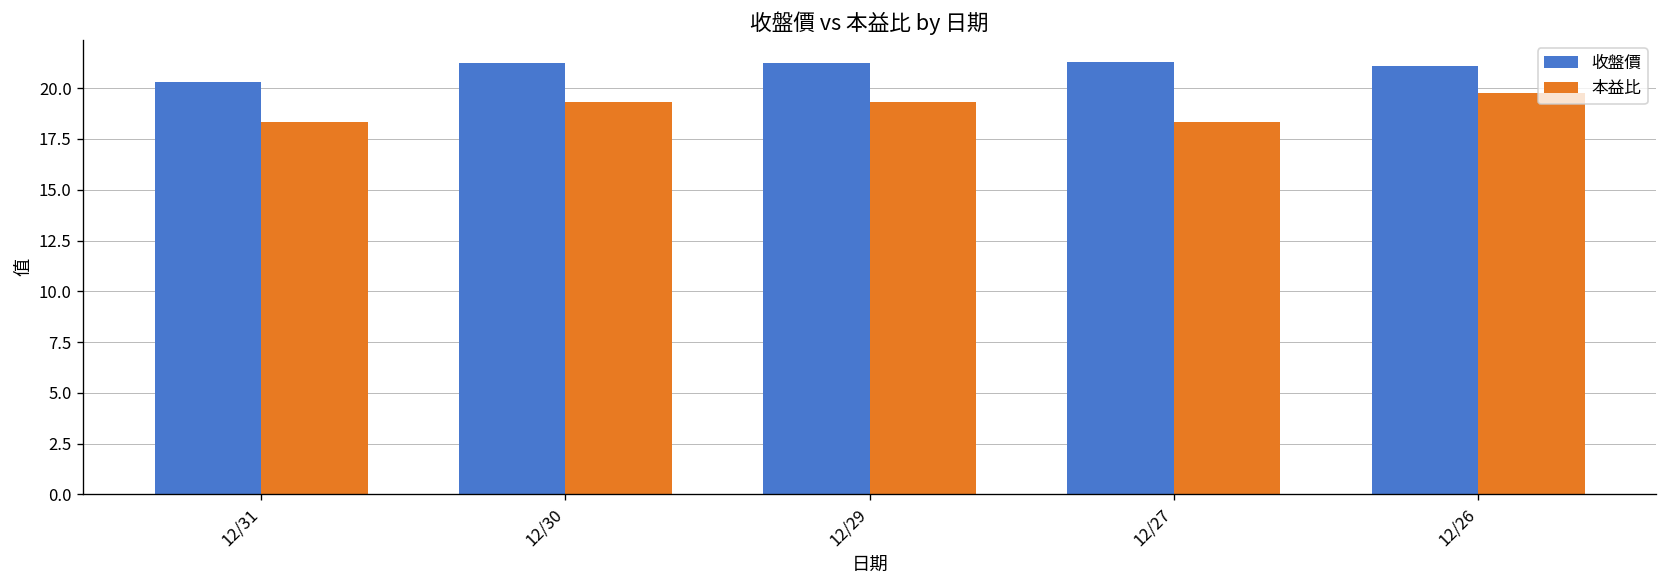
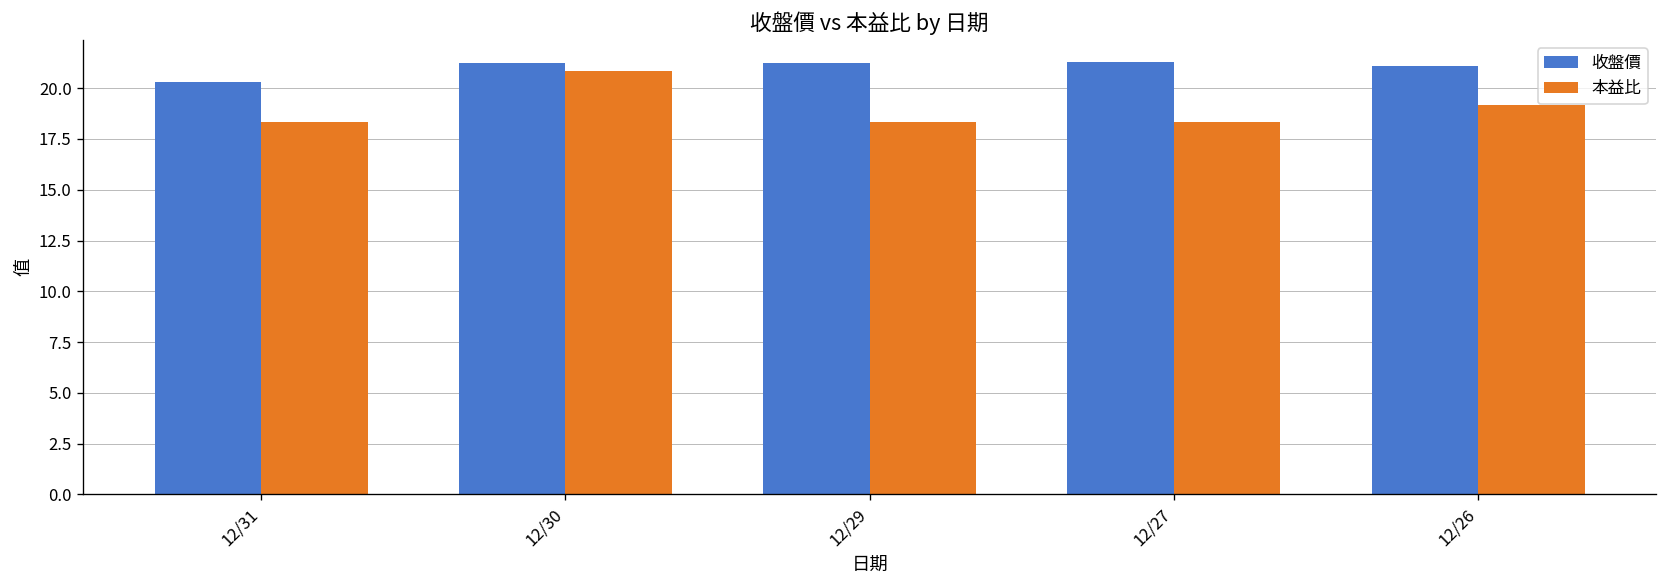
本益比, 12/30: 19.3 -> 20.8
本益比, 12/29: 19.3 -> 18.3
本益比, 12/26: 19.8 -> 19.2
